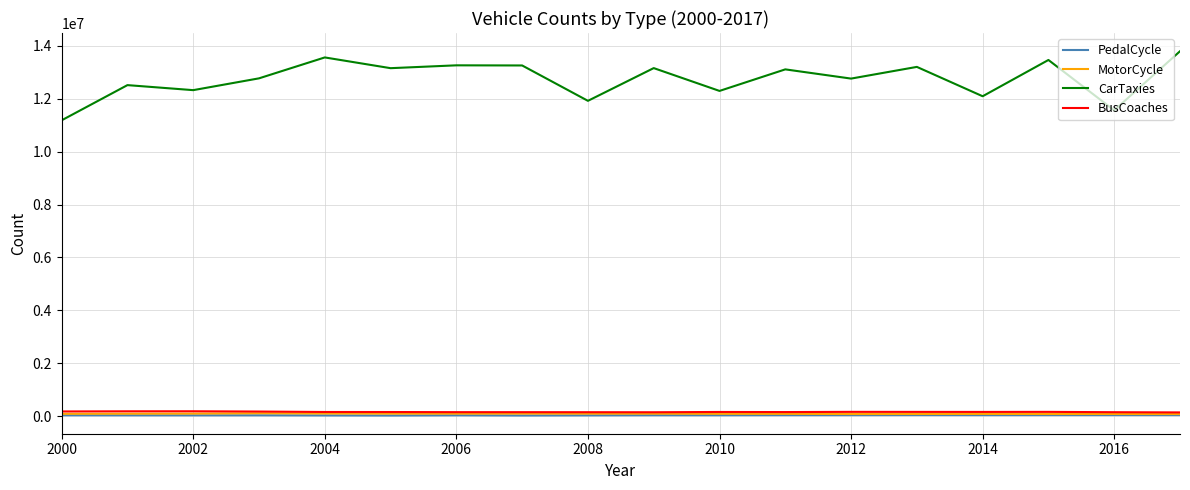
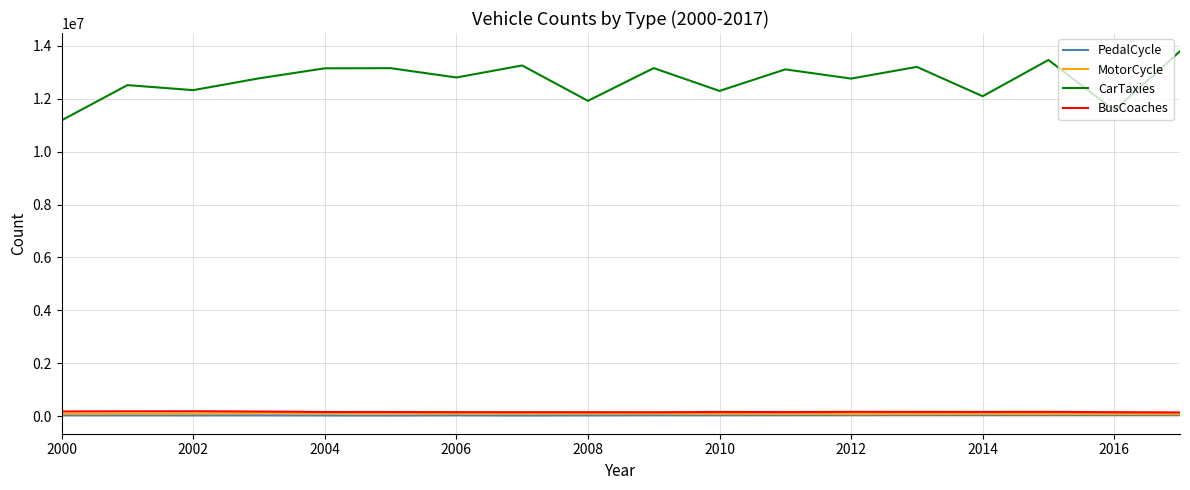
CarTaxies, 2004: 13600000 -> 13200000
CarTaxies, 2006: 13300000 -> 12800000
